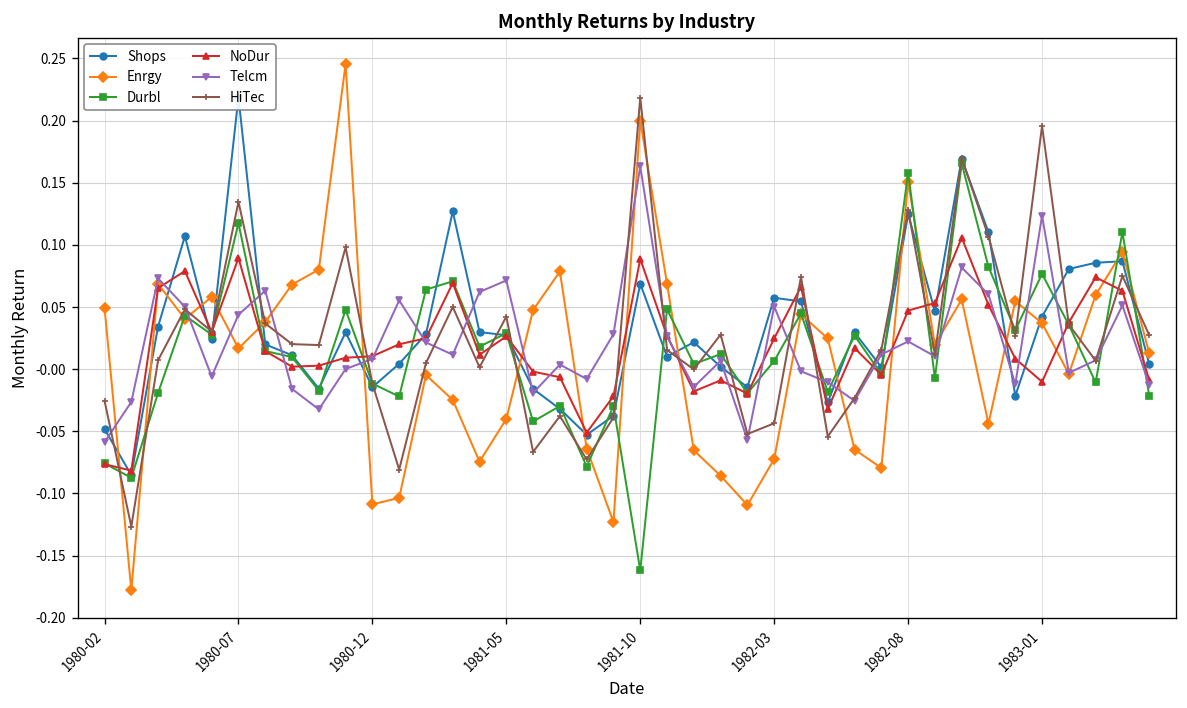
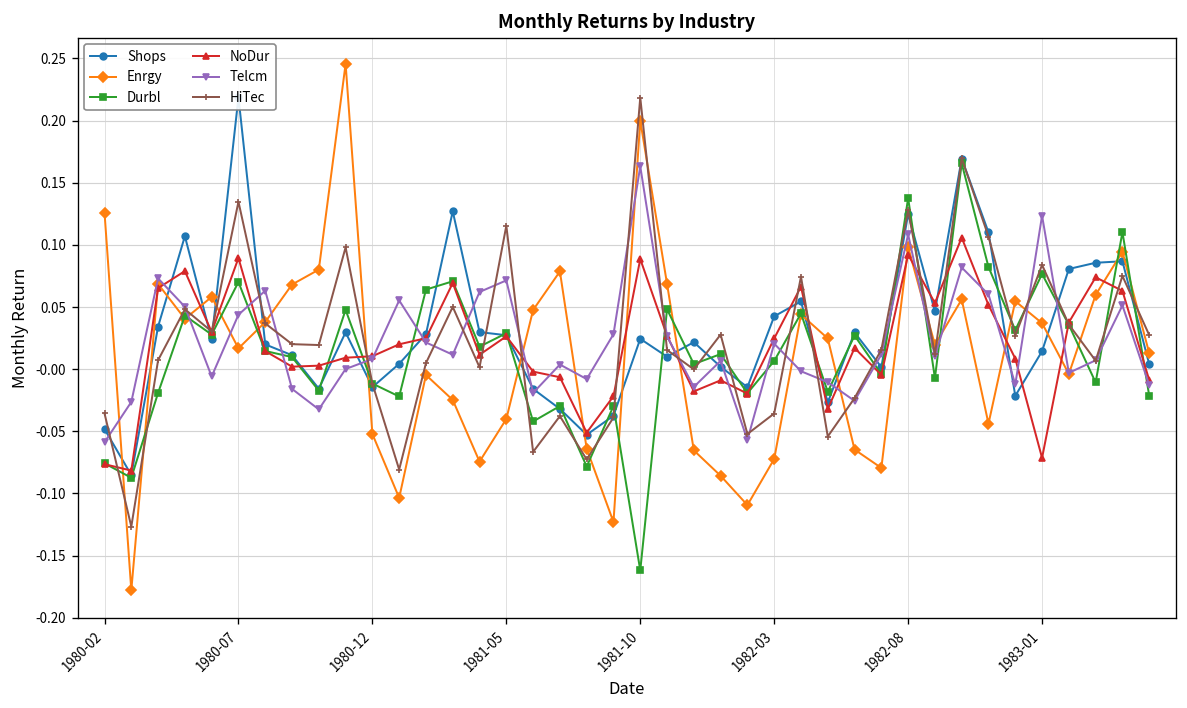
Enrgy, 1980-02: 0.050 -> 0.126
HiTec, 1980-02: -0.025 -> -0.036
Durbl, 1980-07: 0.118 -> 0.070
Enrgy, 1980-12: -0.109 -> -0.052
HiTec, 1981-05: 0.042 -> 0.115
Shops, 1981-10: 0.069 -> 0.024
Shops, 1982-03: 0.057 -> 0.043
Telcm, 1982-03: 0.050 -> 0.021
HiTec, 1982-03: -0.044 -> -0.036
Enrgy, 1982-08: 0.151 -> 0.098
Durbl, 1982-08: 0.158 -> 0.138
NoDur, 1982-08: 0.047 -> 0.092
Telcm, 1982-08: 0.022 -> 0.108
Shops, 1983-01: 0.042 -> 0.014
NoDur, 1983-01: -0.010 -> -0.071
HiTec, 1983-01: 0.196 -> 0.084
